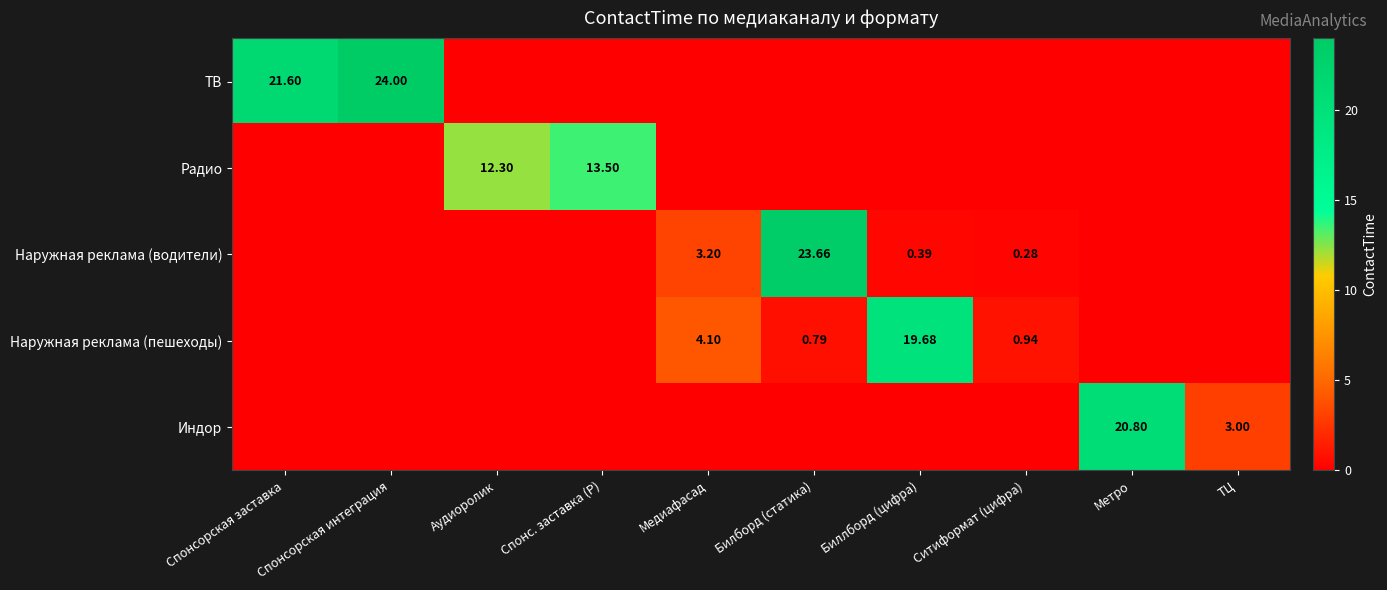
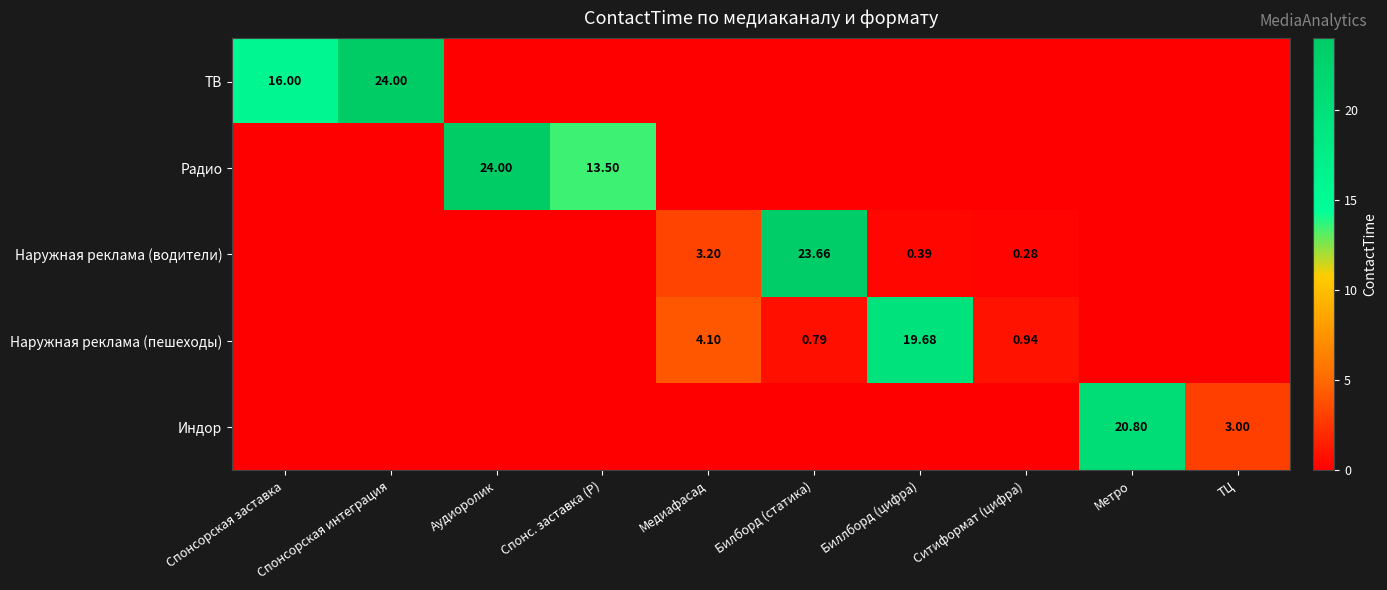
ТВ, Спонсорская заставка: 21.60 -> 16.00
Радио, Аудиоролик: 12.30 -> 24.00
